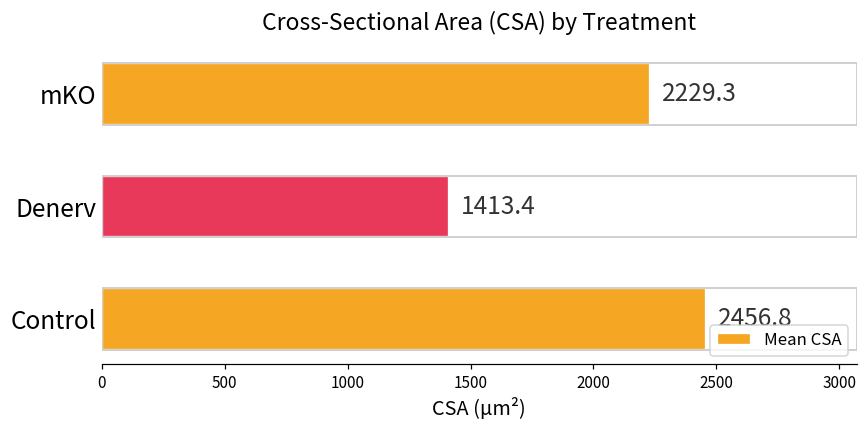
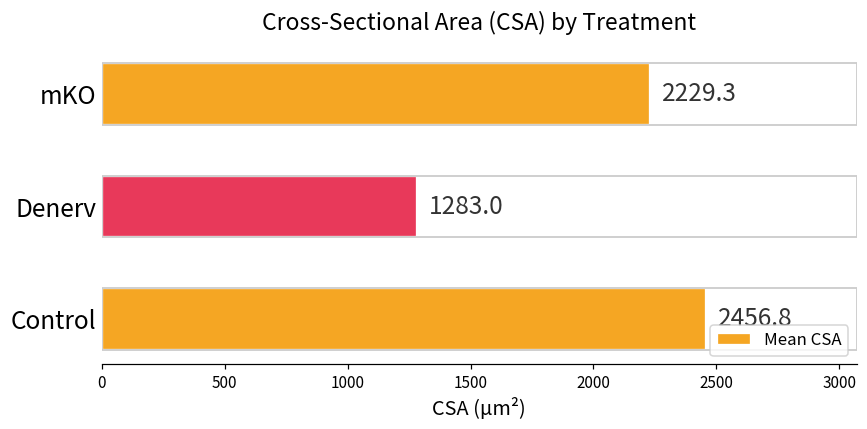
Denerv: 1413.4 -> 1283.0
